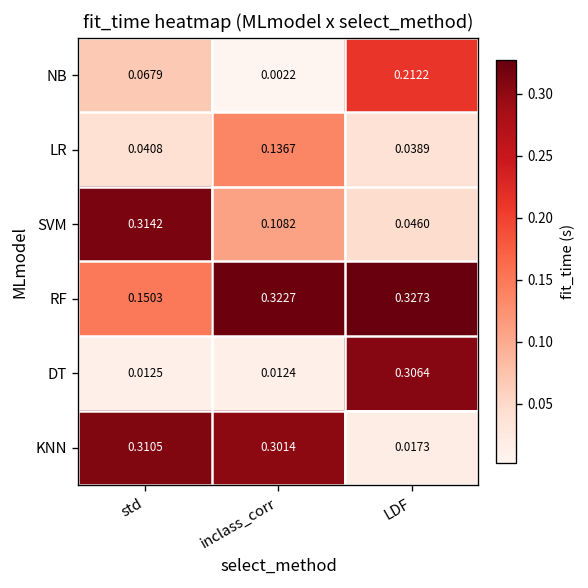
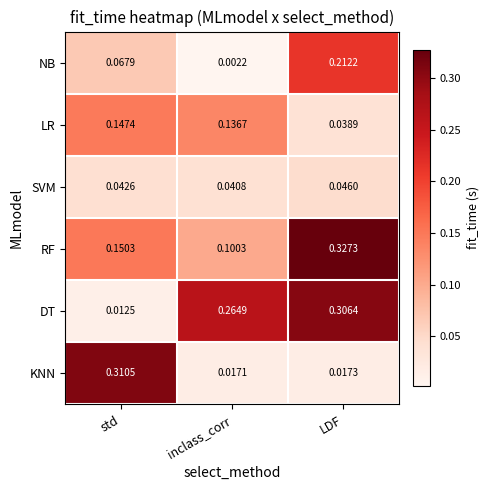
LR, std: 0.0408 -> 0.1474
SVM, std: 0.3142 -> 0.0426
SVM, inclass_corr: 0.1082 -> 0.0408
RF, inclass_corr: 0.3227 -> 0.1003
DT, inclass_corr: 0.0124 -> 0.2649
KNN, inclass_corr: 0.3014 -> 0.0171
